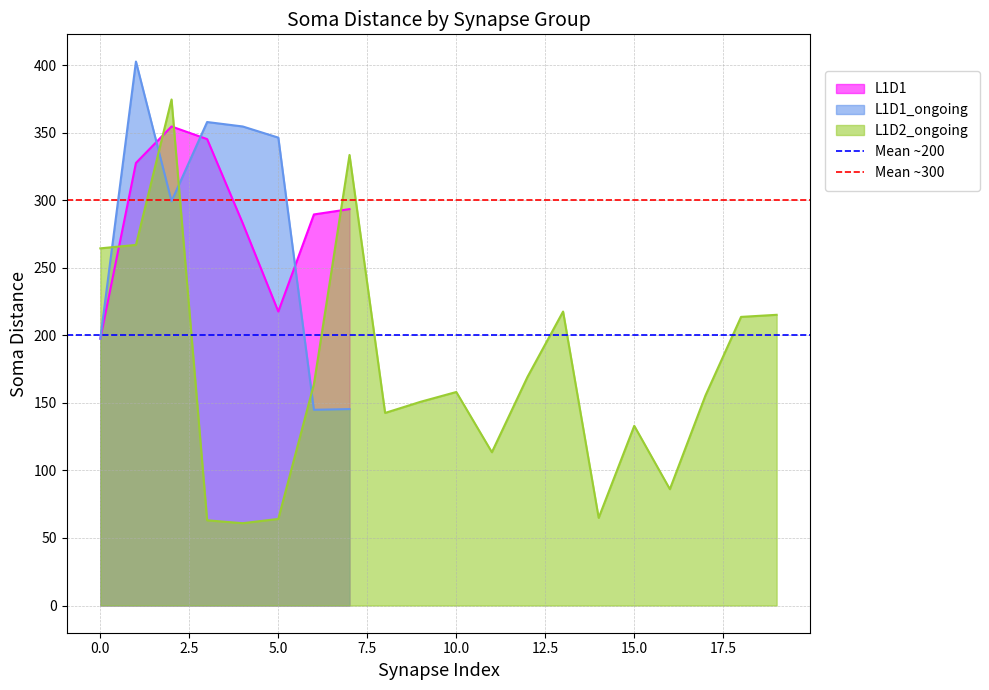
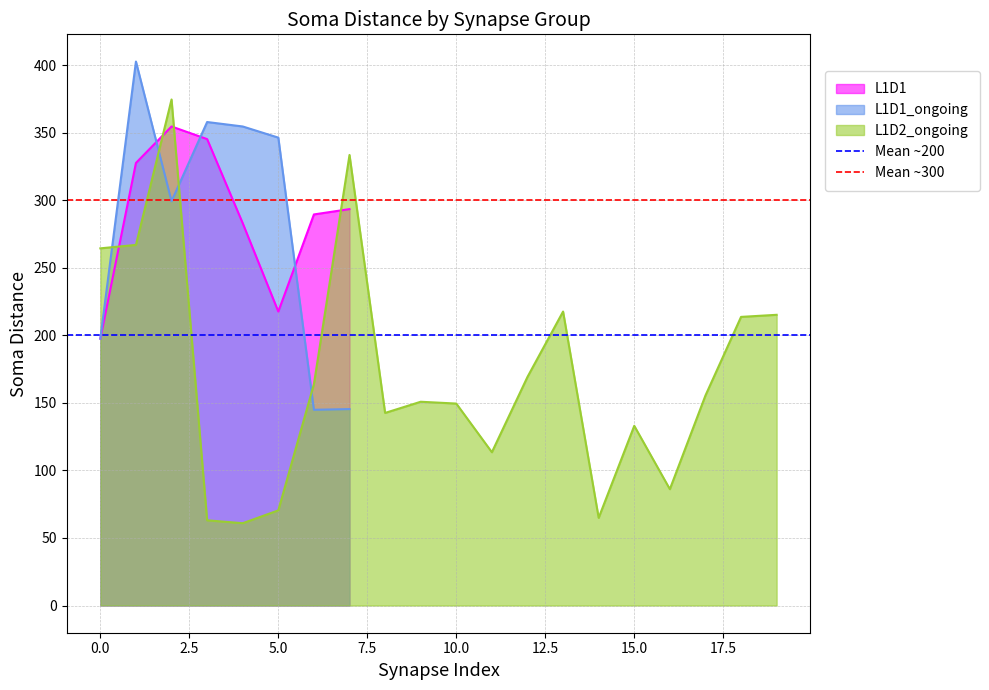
L1D2_ongoing, 5.0: 64 -> 70
L1D2_ongoing, 10.0: 158 -> 149
